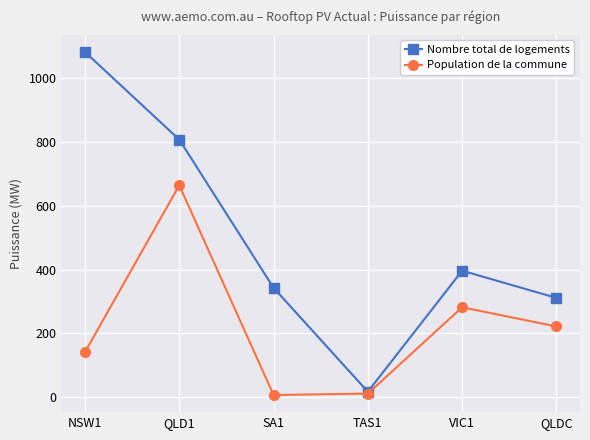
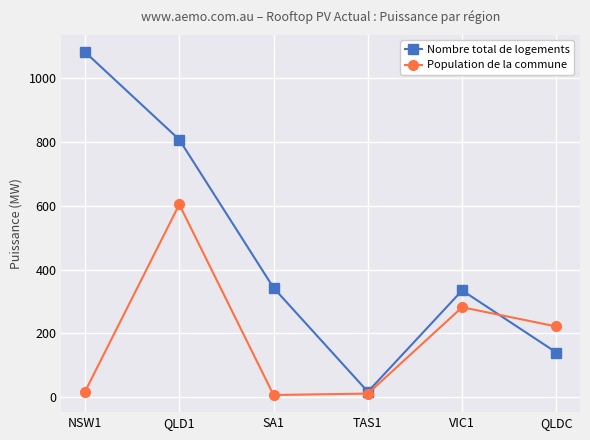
Population de la commune, NSW1: 140 -> 20
Population de la commune, QLD1: 660 -> 600
Nombre total de logements, VIC1: 400 -> 330
Nombre total de logements, QLDC: 310 -> 140
